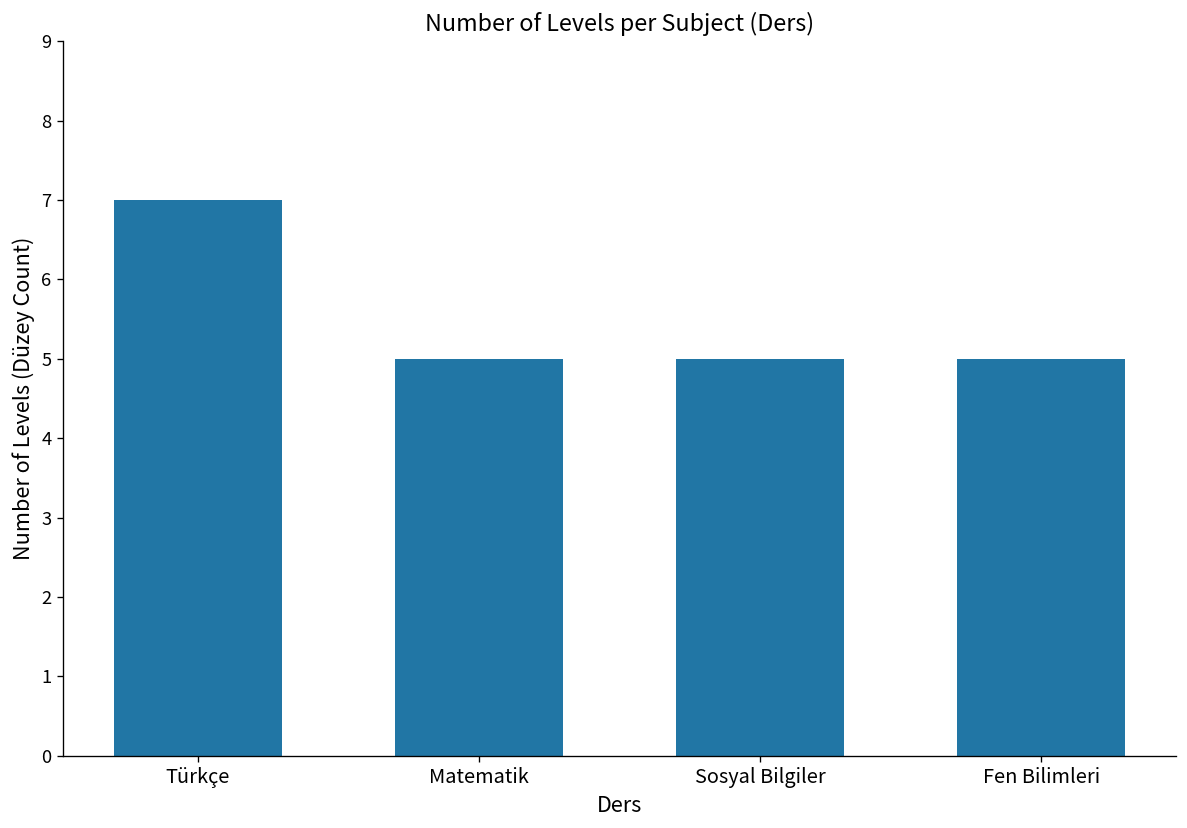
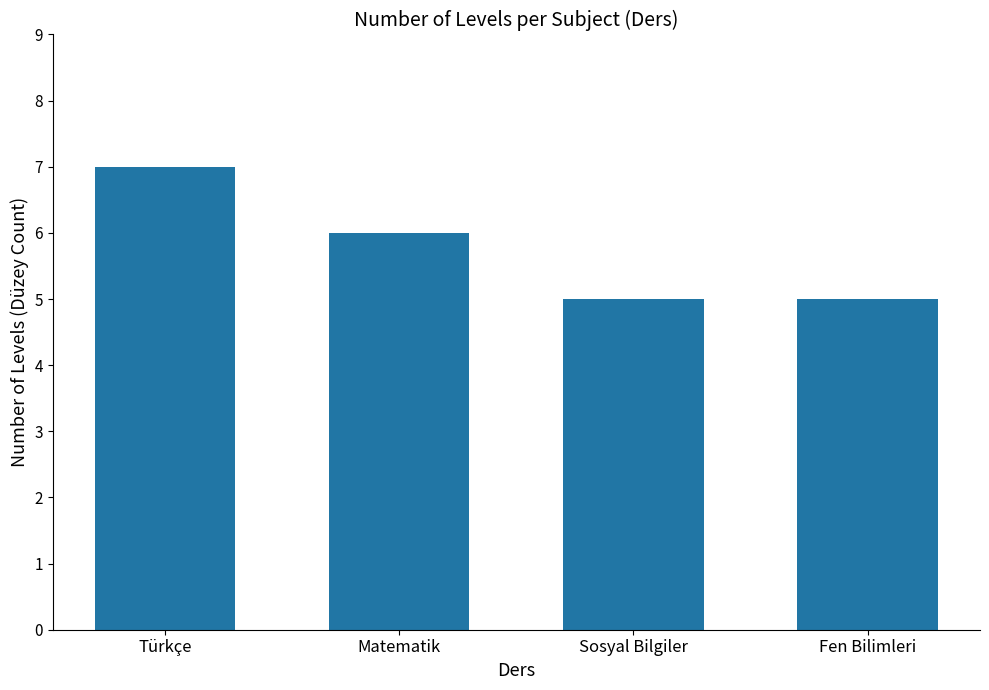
Matematik: 5 -> 6
